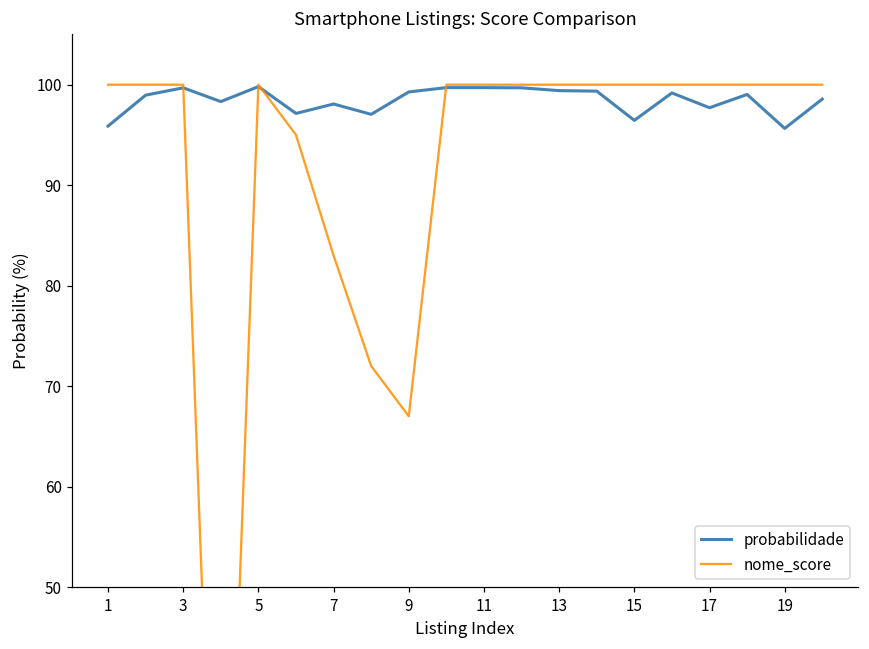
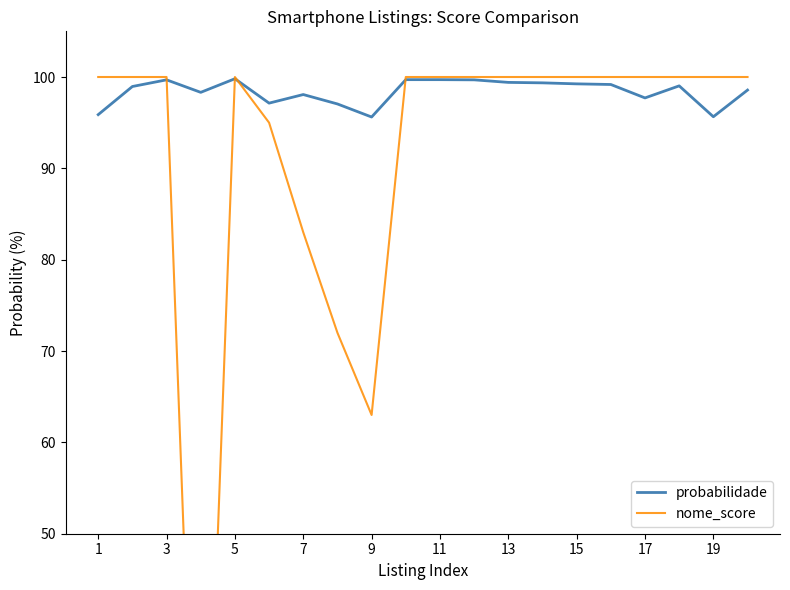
probabilidade, 9: 99 -> 96
nome_score, 9: 67 -> 63
probabilidade, 15: 96 -> 99
